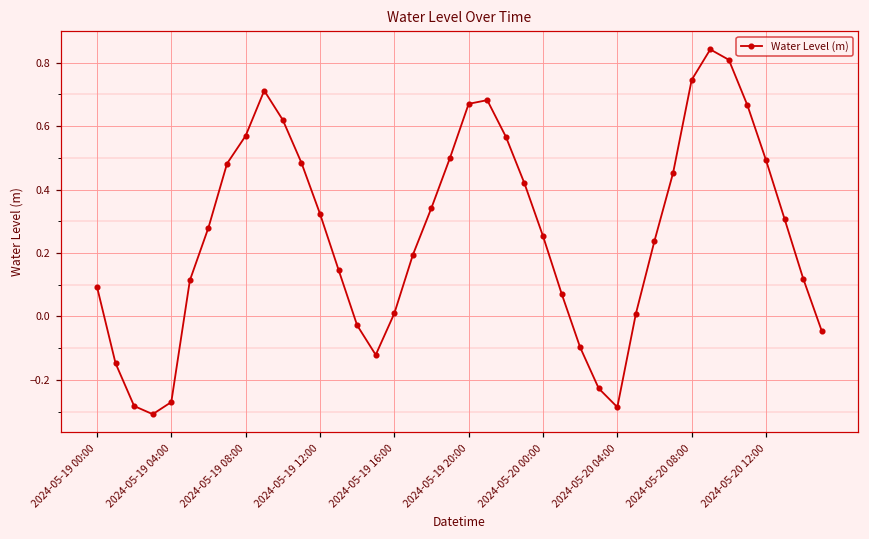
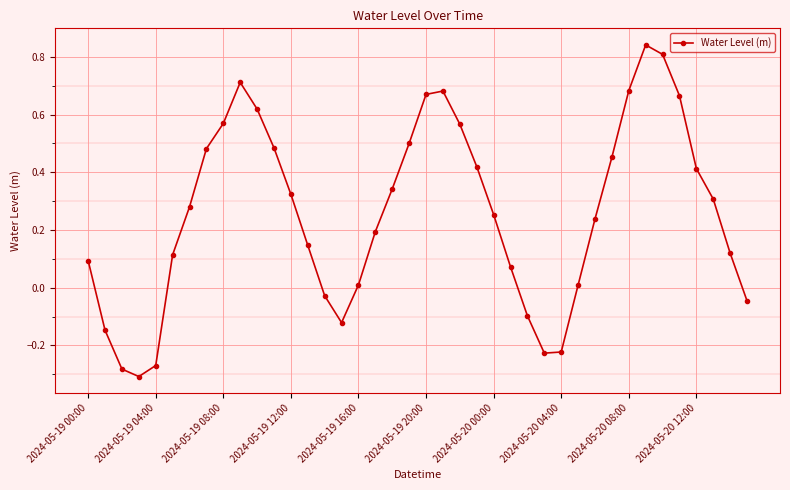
2024-05-20 04:00: -0.29 -> -0.22
2024-05-20 08:00: 0.75 -> 0.68
2024-05-20 12:00: 0.49 -> 0.41
